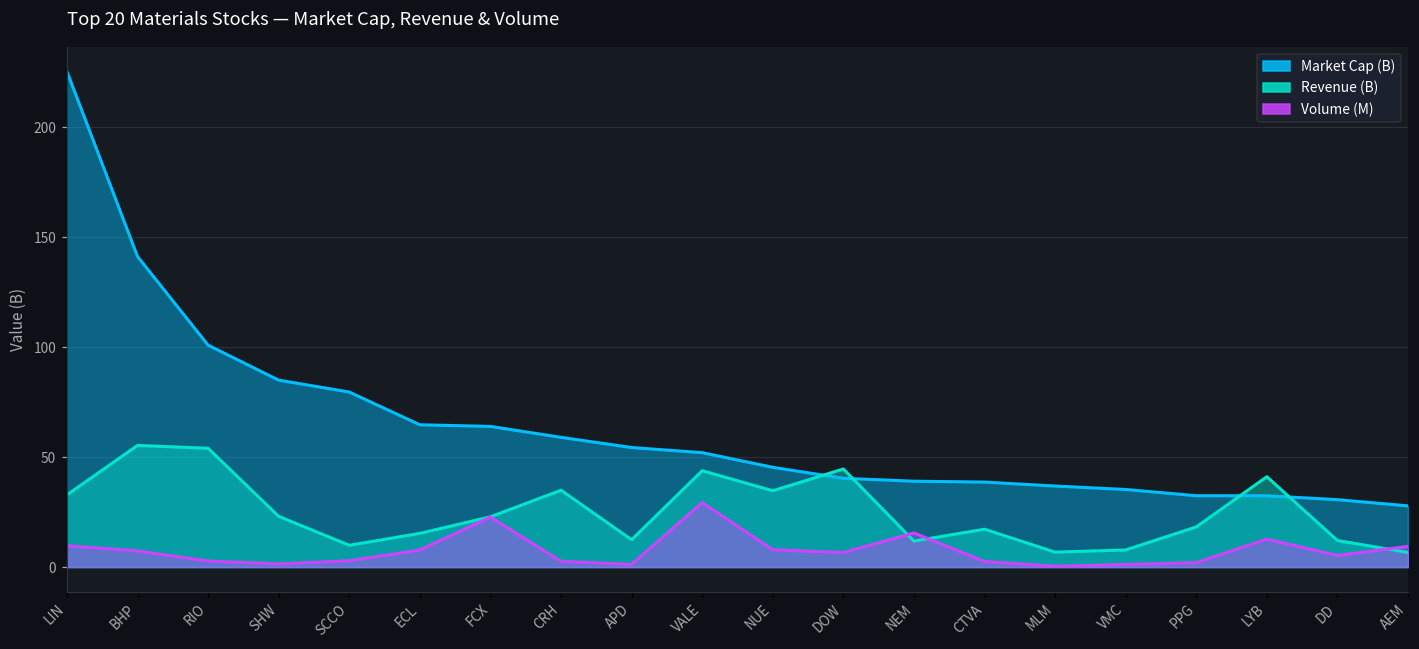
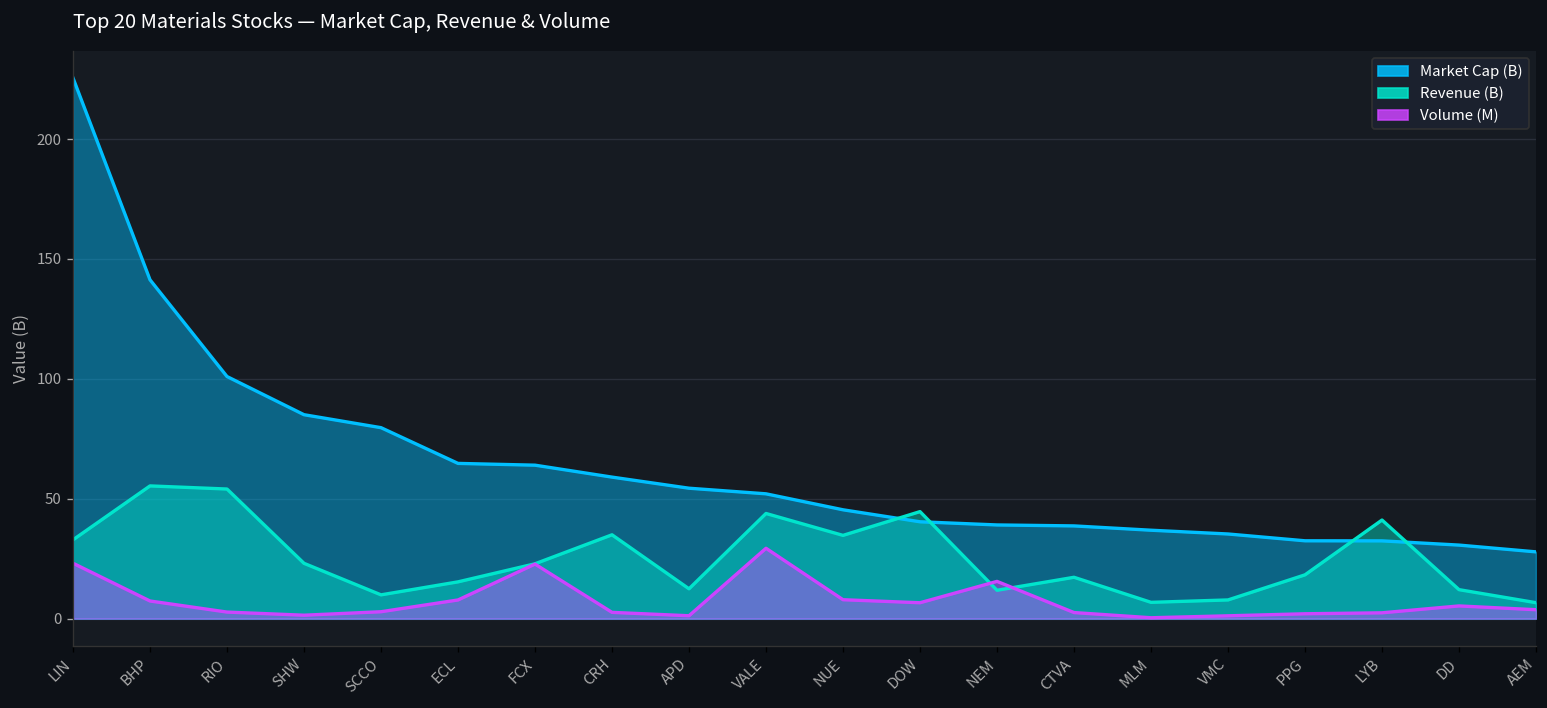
Volume (M), LIN: 10 -> 23
Volume (M), LYB: 13 -> 2
Volume (M), AEM: 9 -> 4
